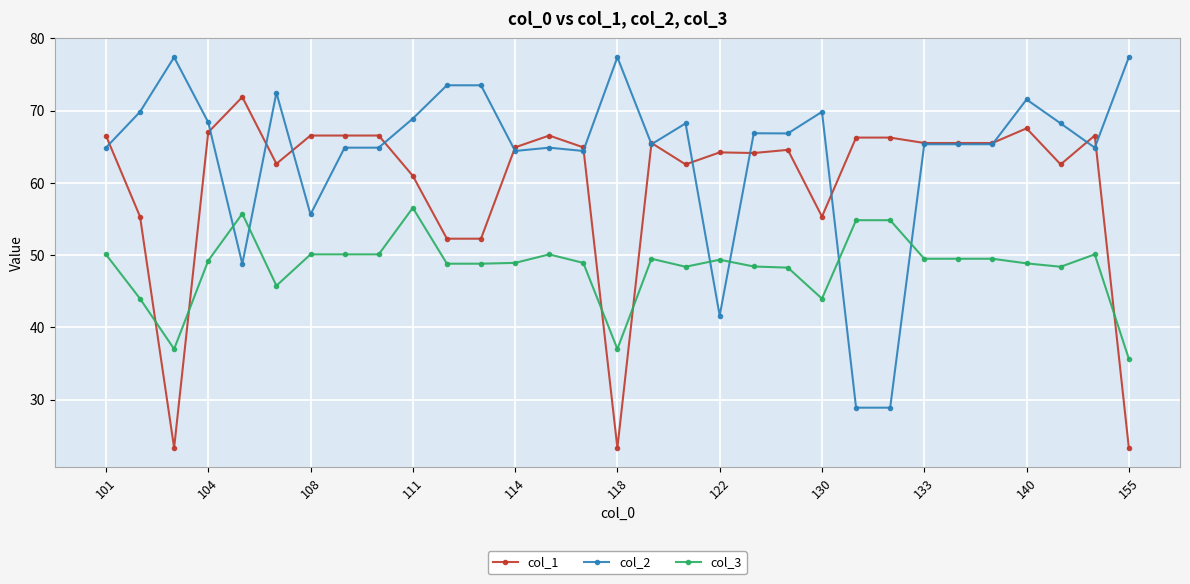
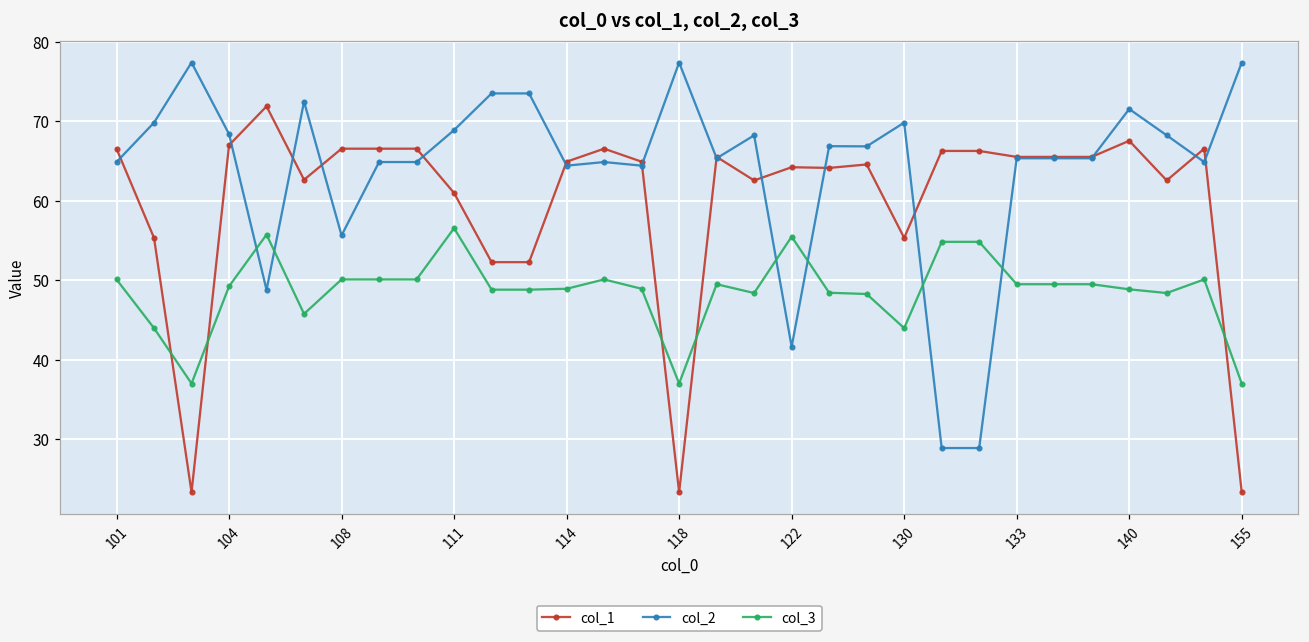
col_3, 122: 49 -> 55
col_3, 155: 36 -> 37
